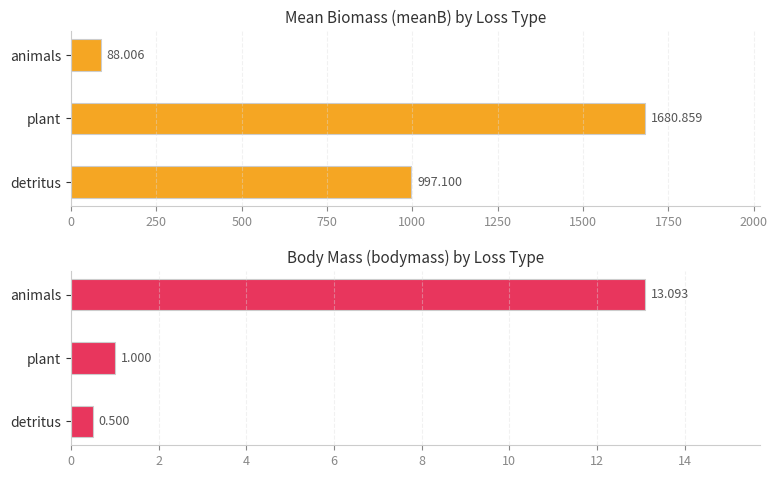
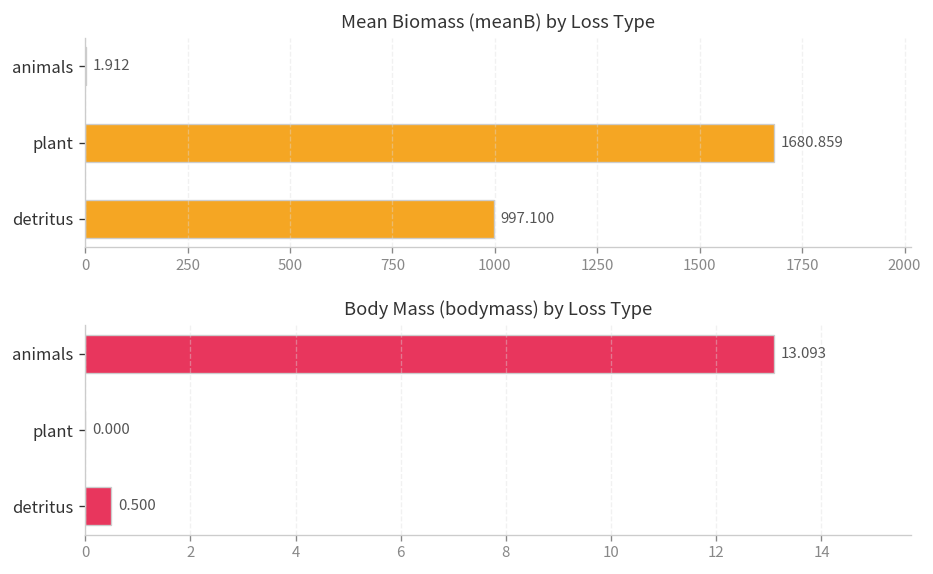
Mean Biomass (meanB) by Loss Type, animals: 88.006 -> 1.912
Body Mass (bodymass) by Loss Type, plant: 1.000 -> 0.000
